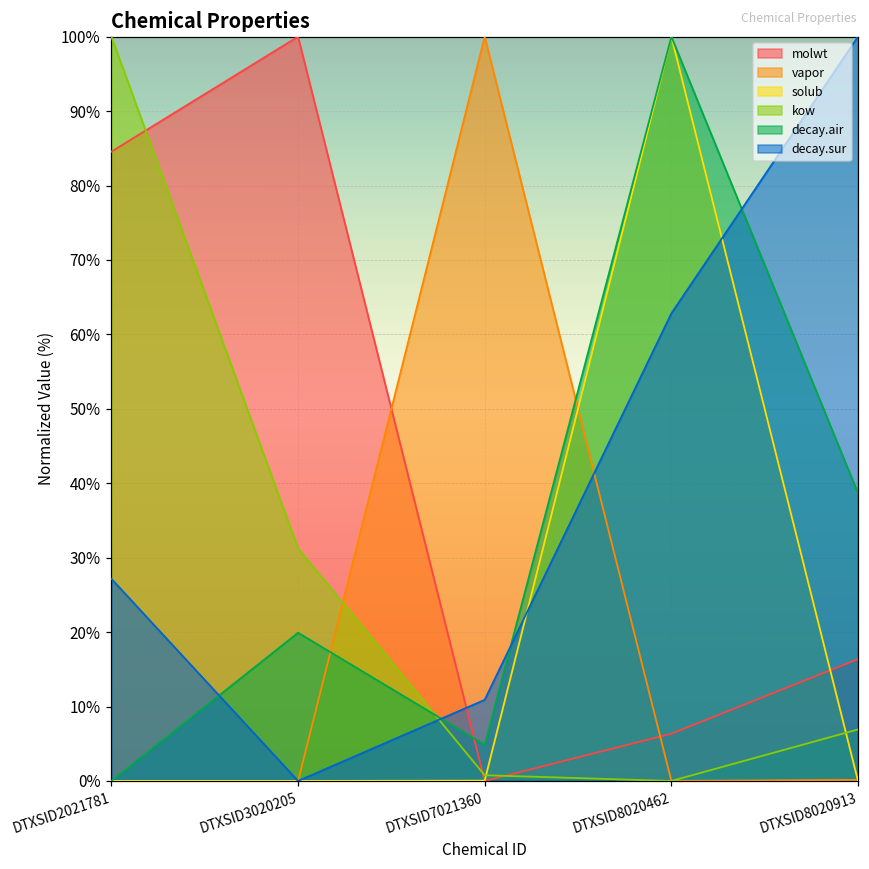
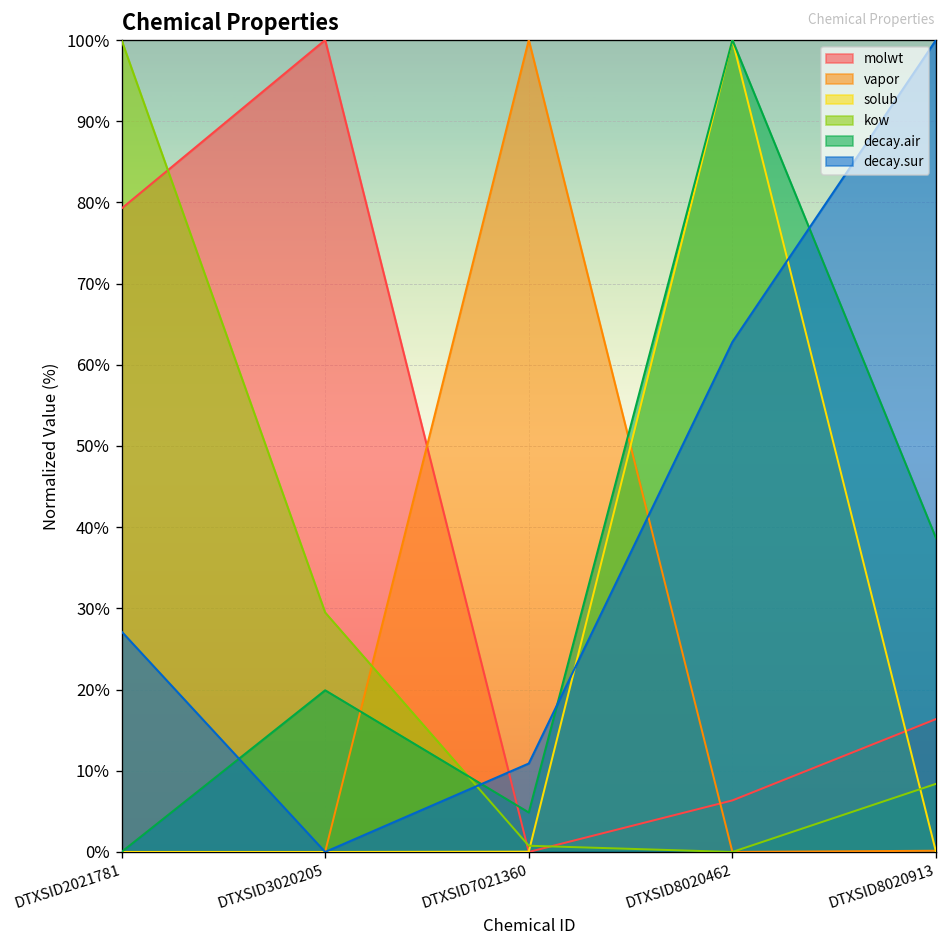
molwt, DTXSID2021781: 85% -> 79%
kow, DTXSID3020205: 31% -> 29%
kow, DTXSID8020913: 7% -> 8%
